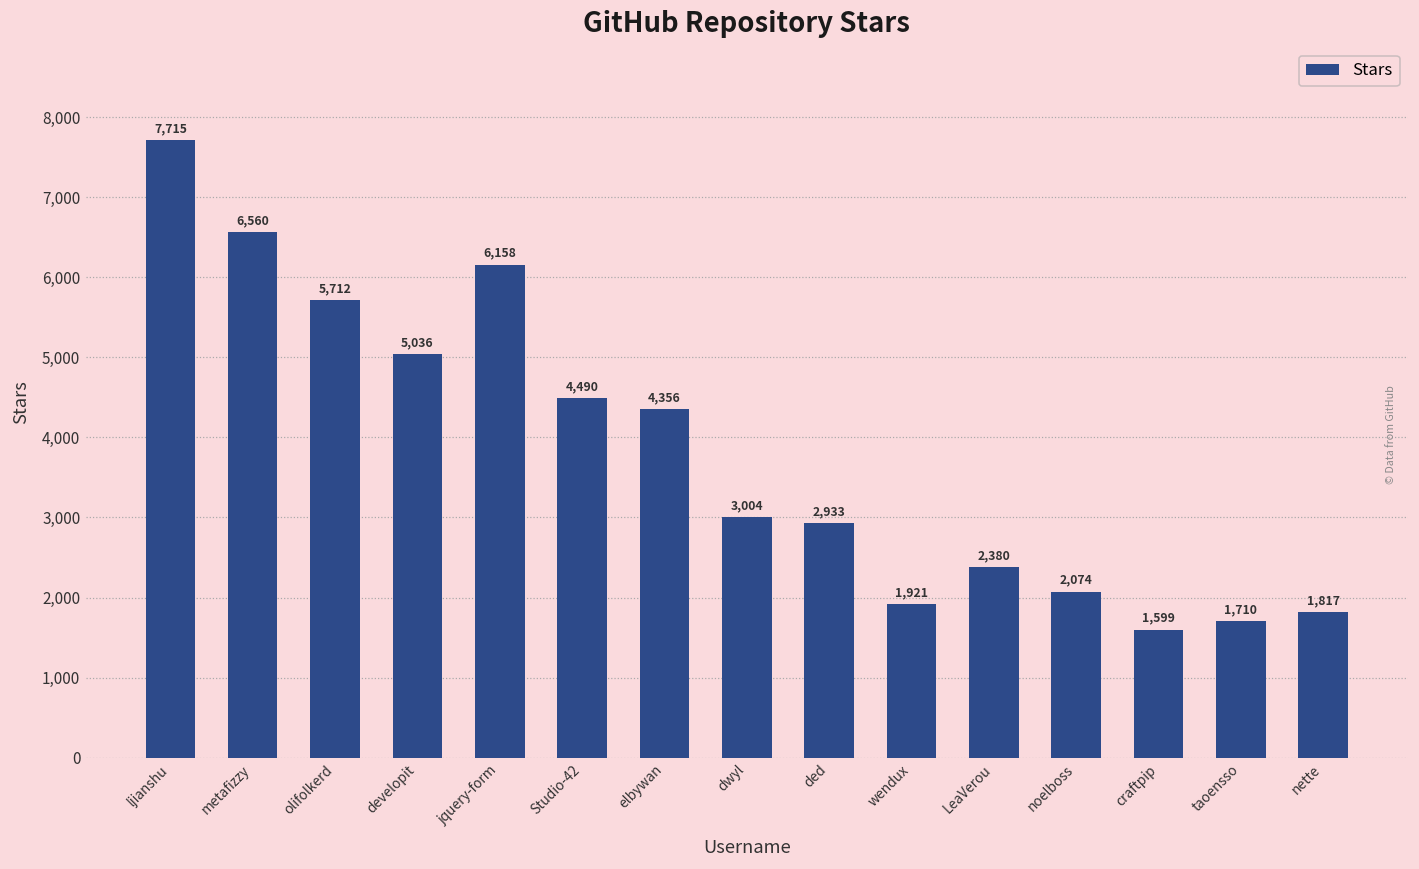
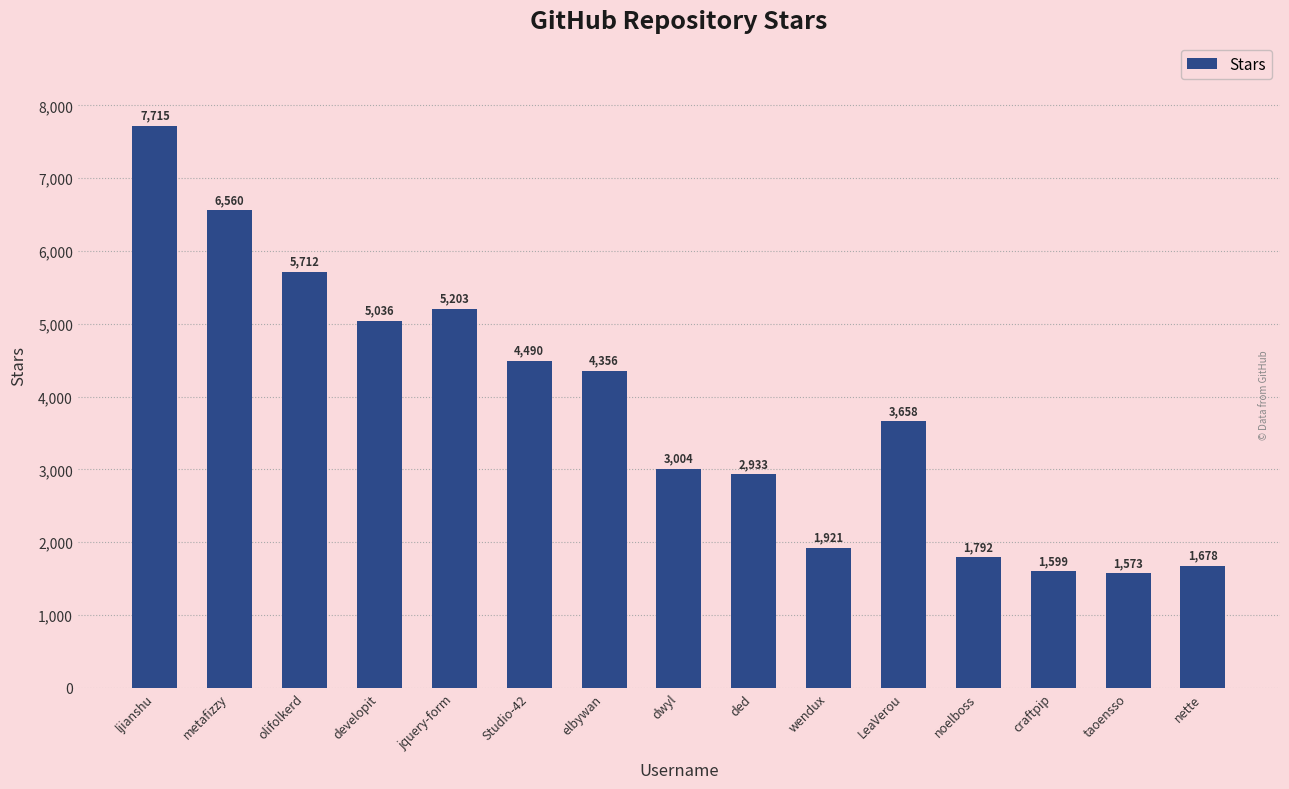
jquery-form: 6,158 -> 5,203
LeaVerou: 2,380 -> 3,658
noelboss: 2,074 -> 1,792
taoensso: 1,710 -> 1,573
nette: 1,817 -> 1,678
